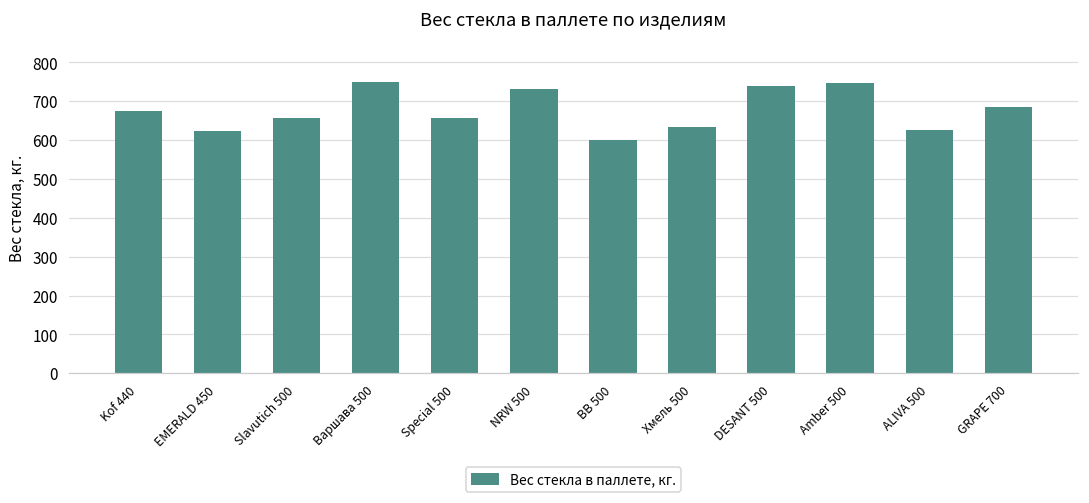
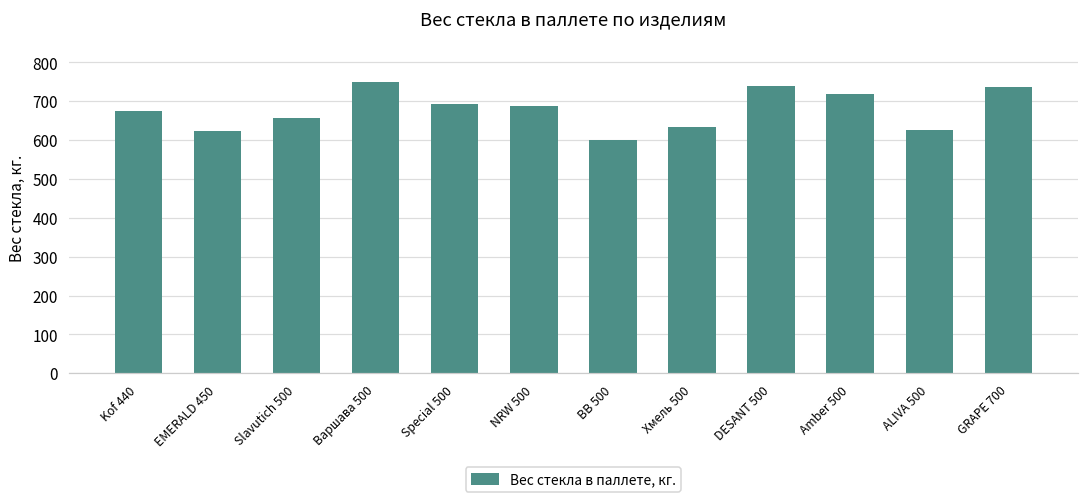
Special 500: 660 -> 690
NRW 500: 730 -> 690
Amber 500: 750 -> 720
GRAPE 700: 690 -> 740
